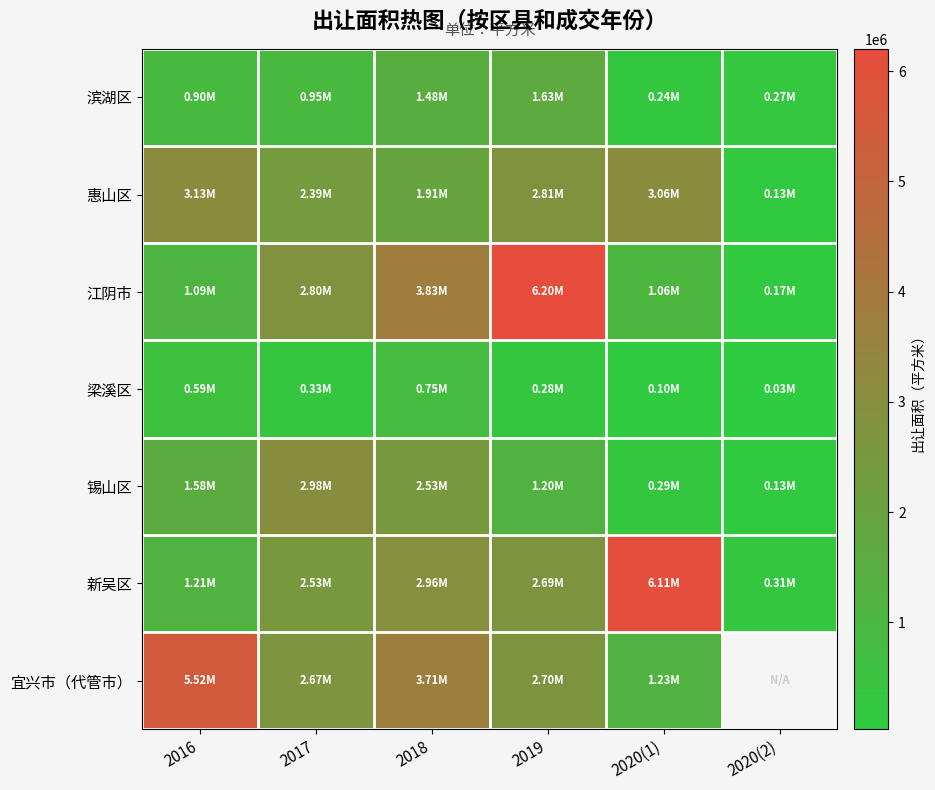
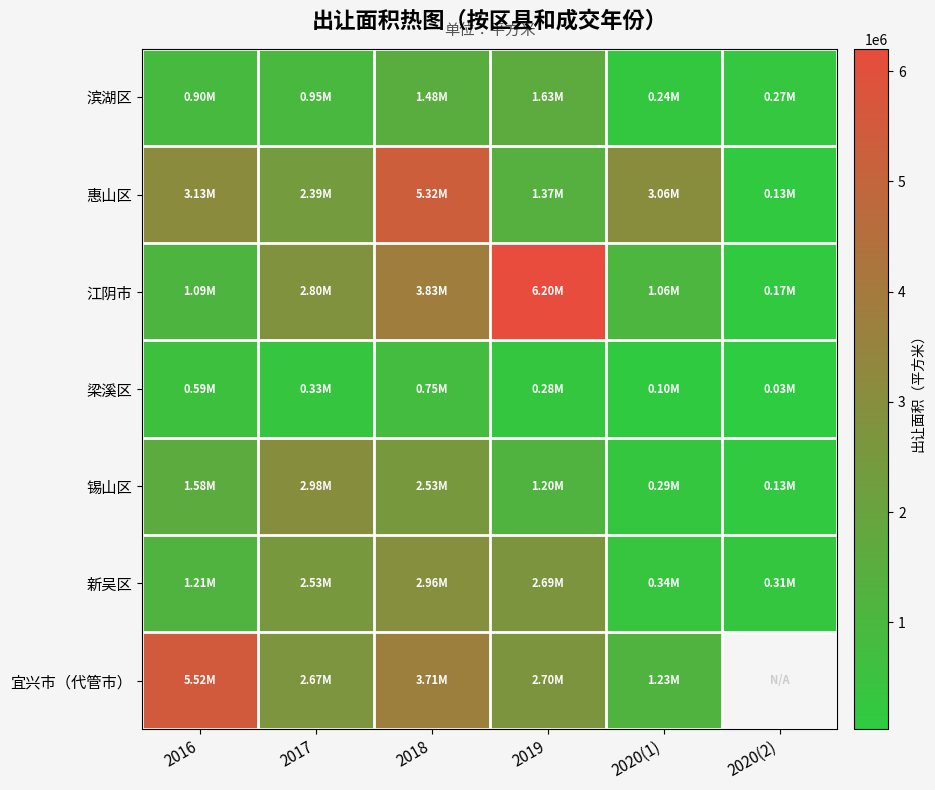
惠山区, 2018: 1.91M -> 5.32M
惠山区, 2019: 2.81M -> 1.37M
新吴区, 2020(1): 6.11M -> 0.34M
